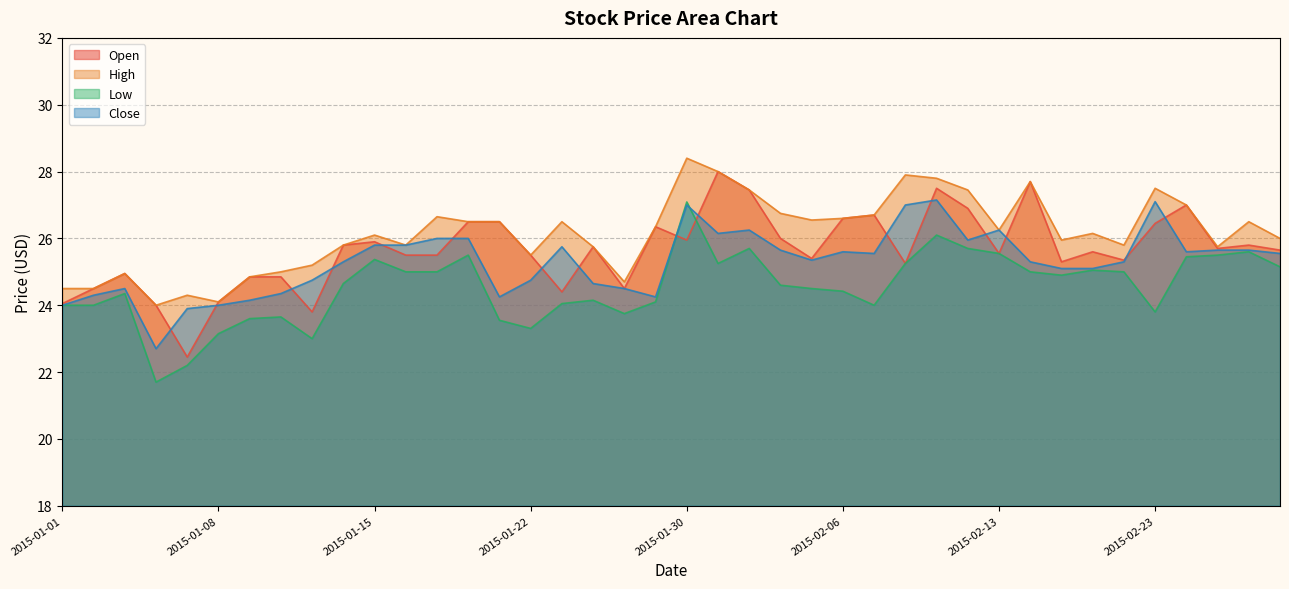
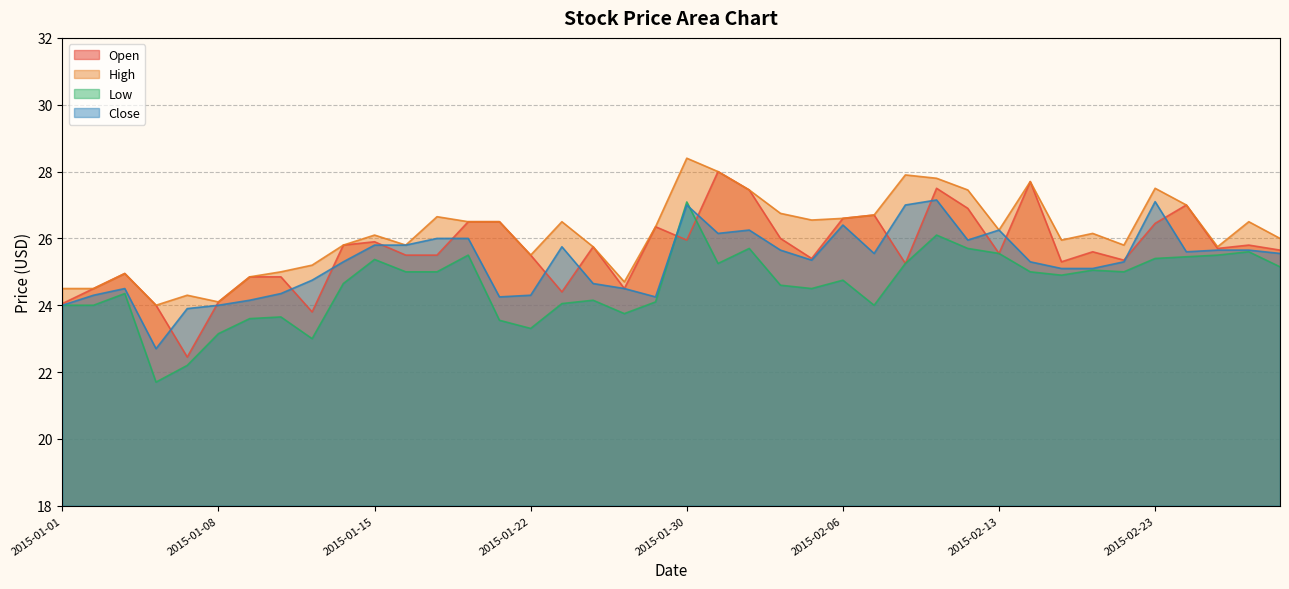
Close, 2015-01-22: 24.7 -> 24.3
Low, 2015-02-06: 24.4 -> 24.8
Close, 2015-02-06: 25.6 -> 26.4
Low, 2015-02-23: 23.8 -> 25.4
